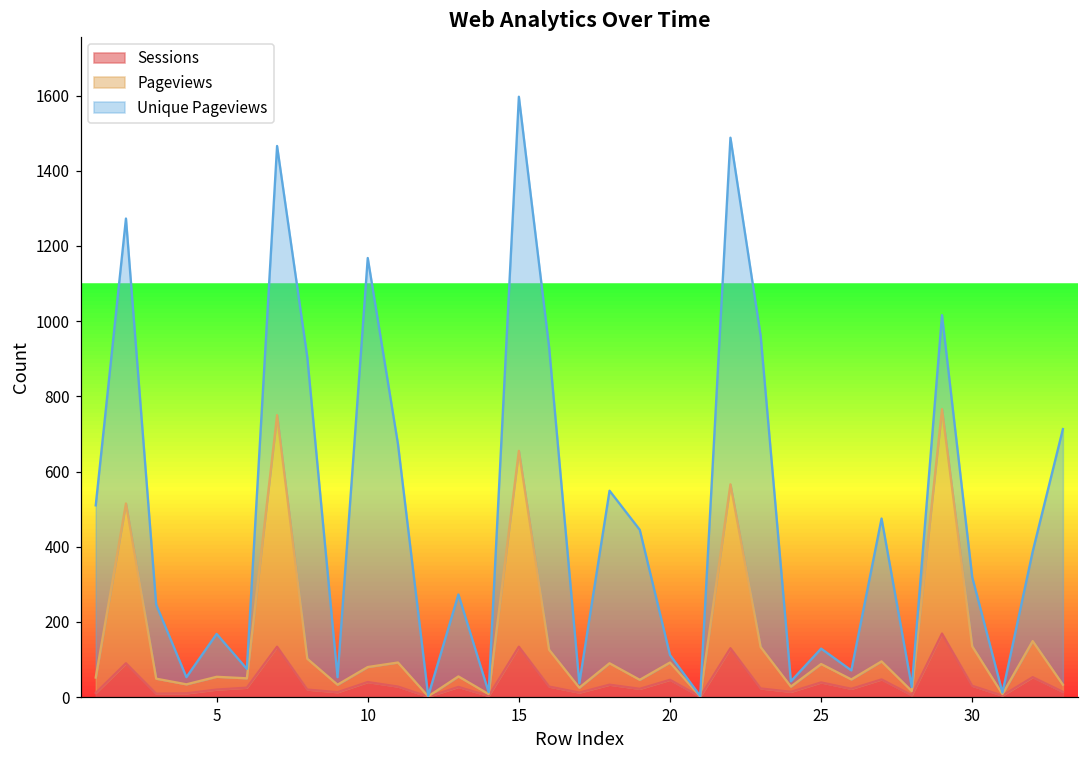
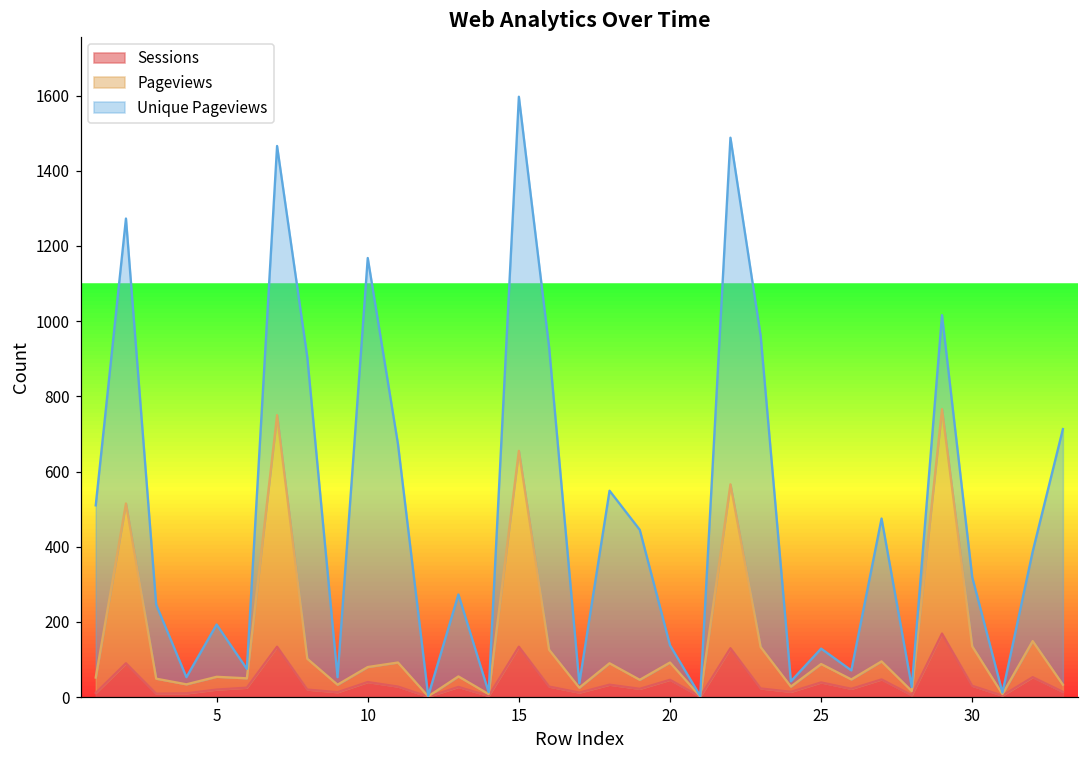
Unique Pageviews, 5: 110 -> 140
Unique Pageviews, 20: 20 -> 50
